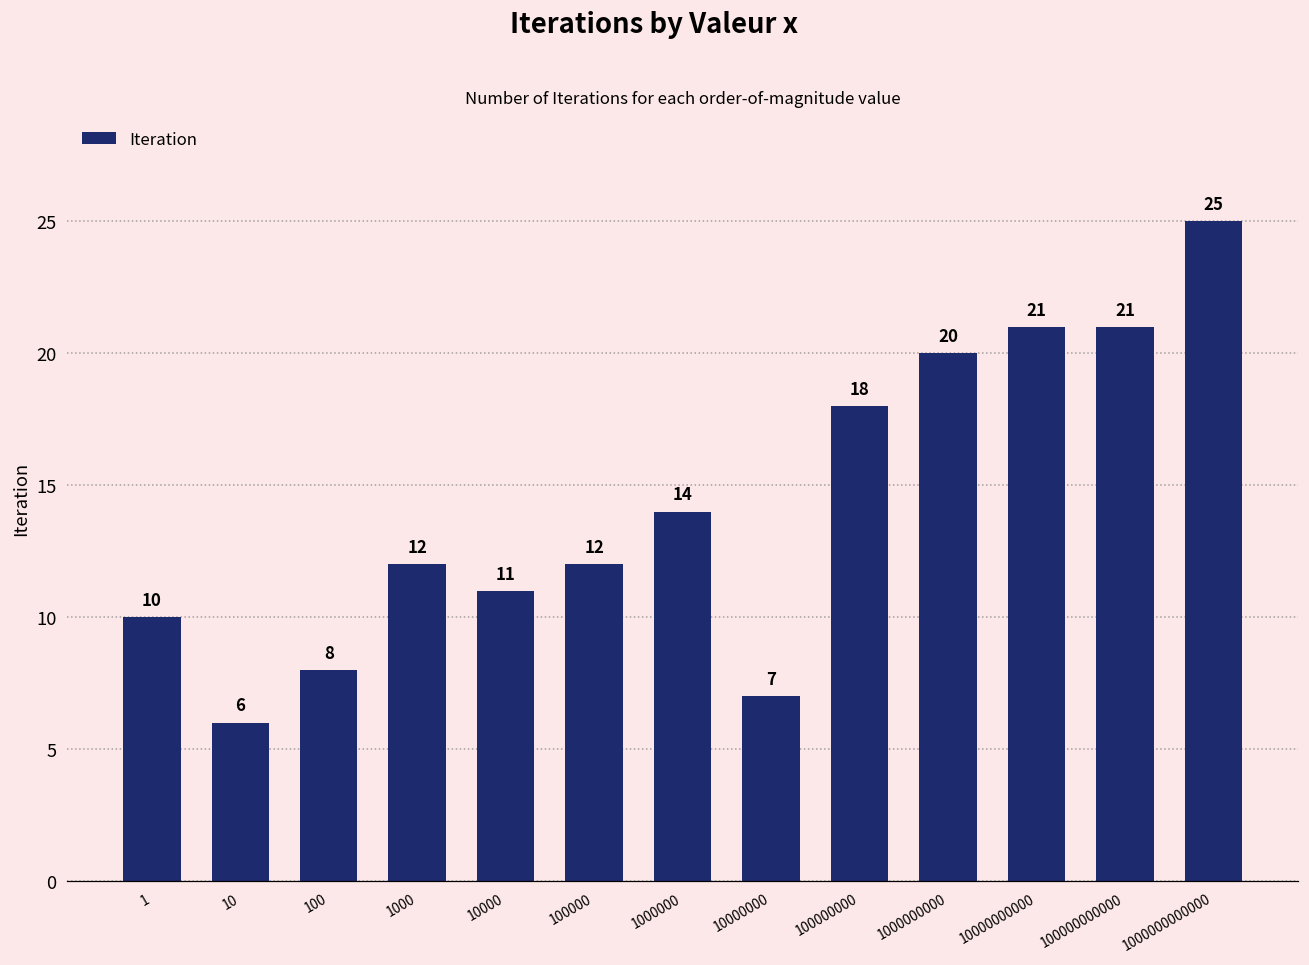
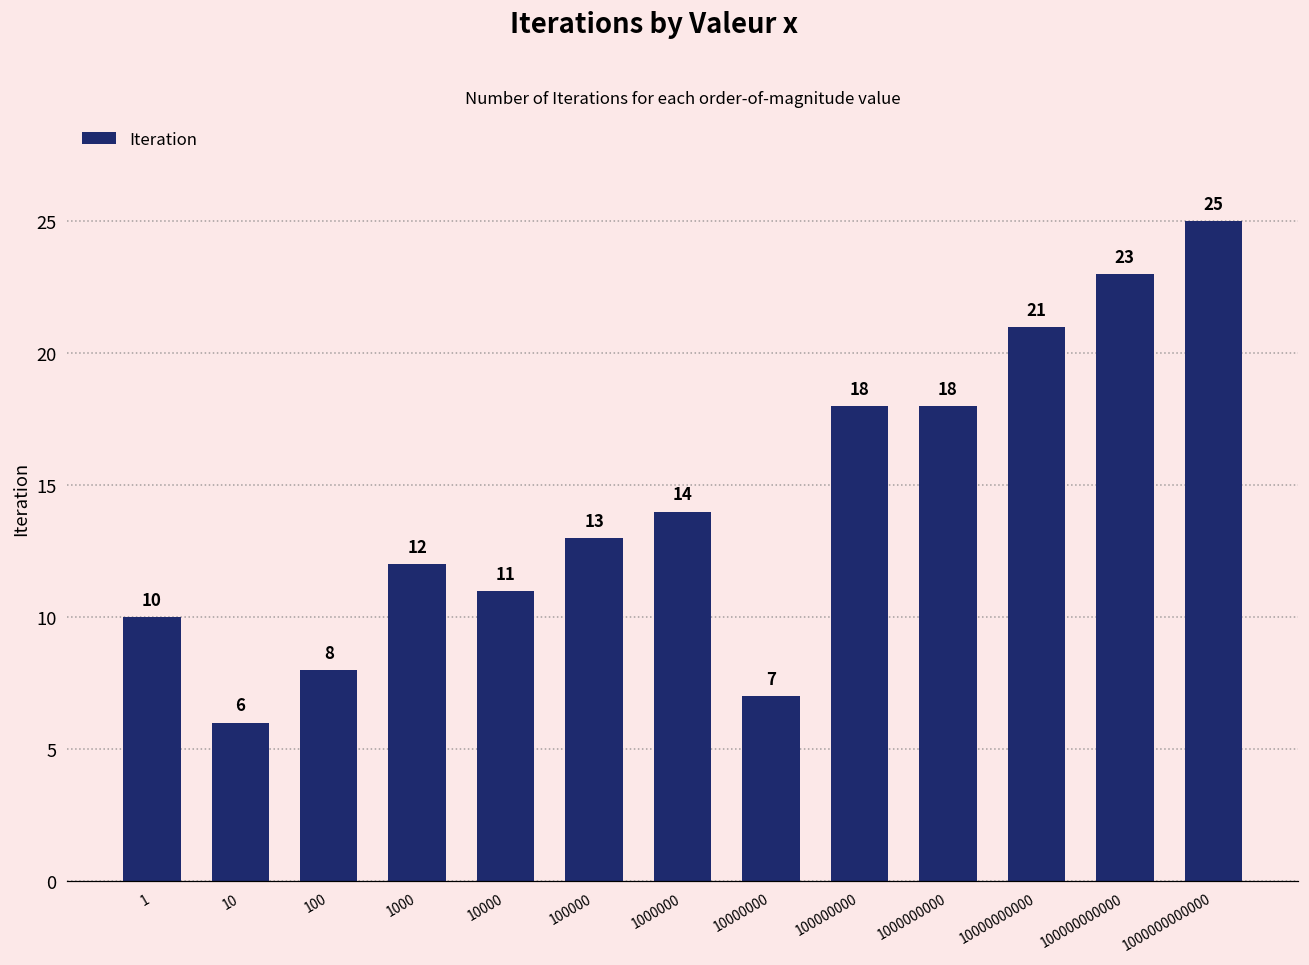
100000: 12 -> 13
1000000000: 20 -> 18
100000000000: 21 -> 23
